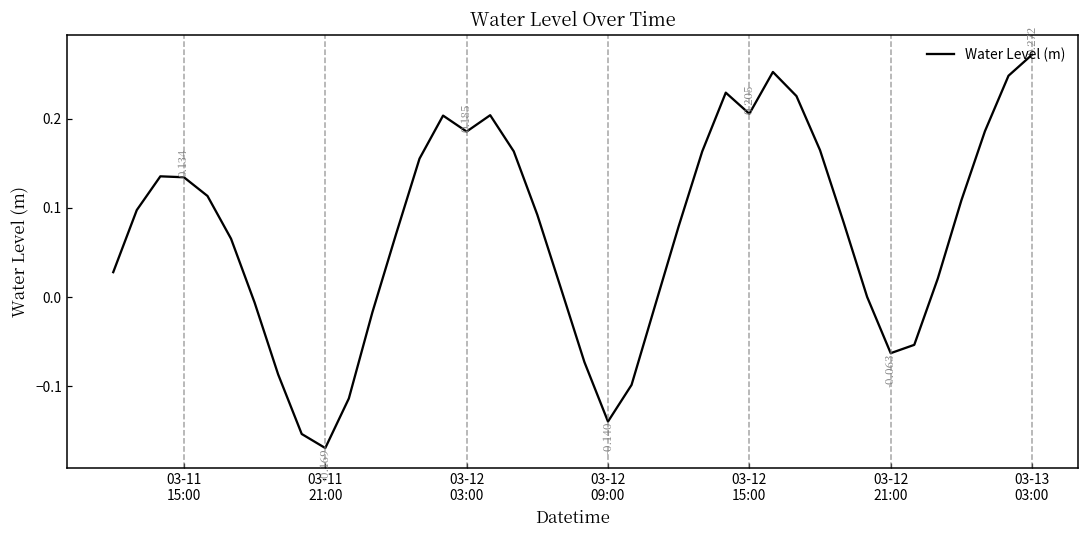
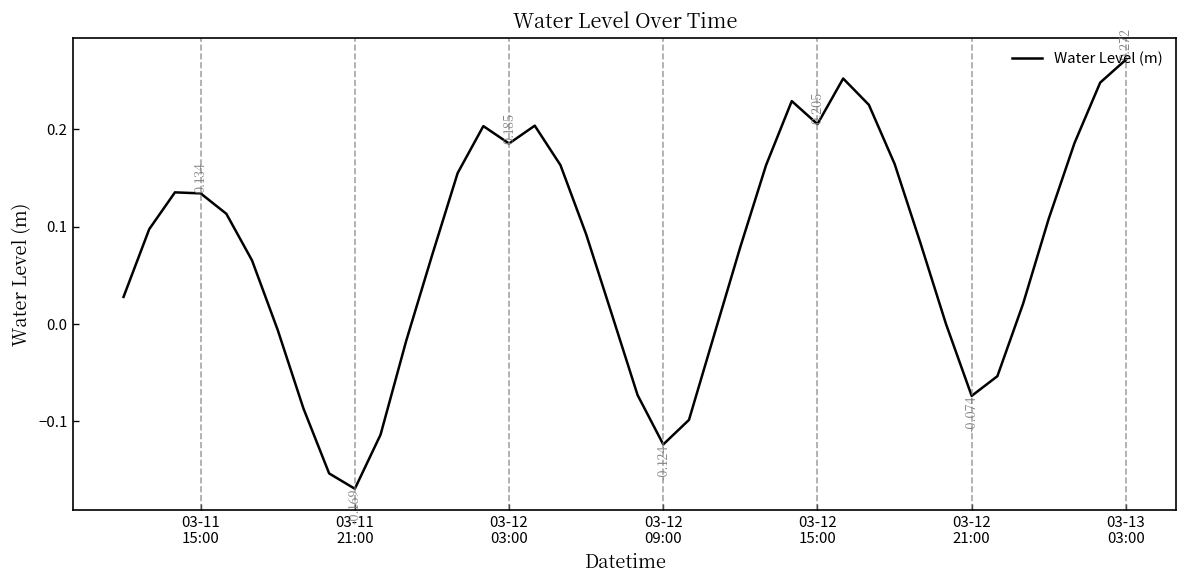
03-12 09:00: -0.140 -> -0.124
03-12 21:00: -0.063 -> -0.074
